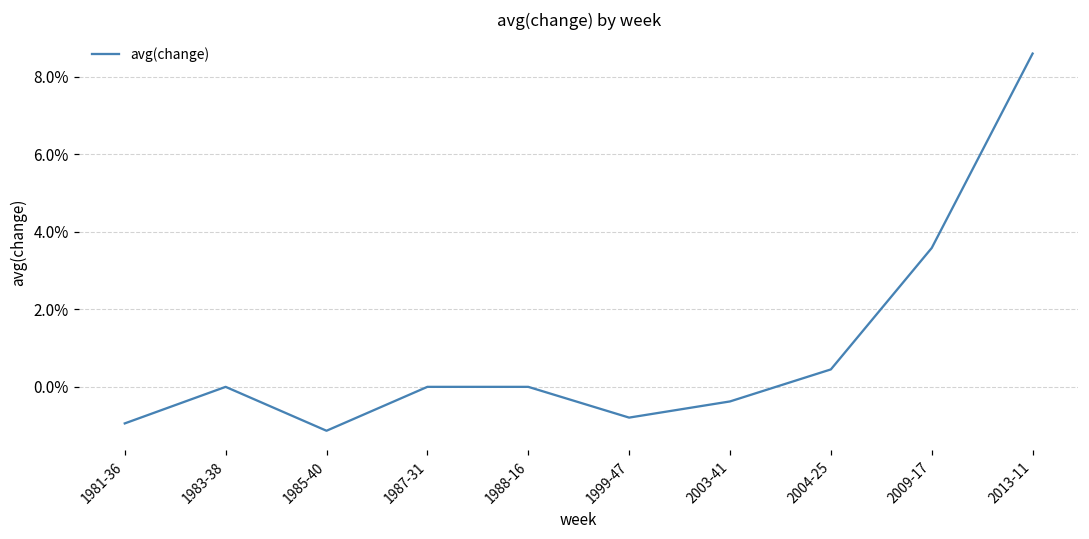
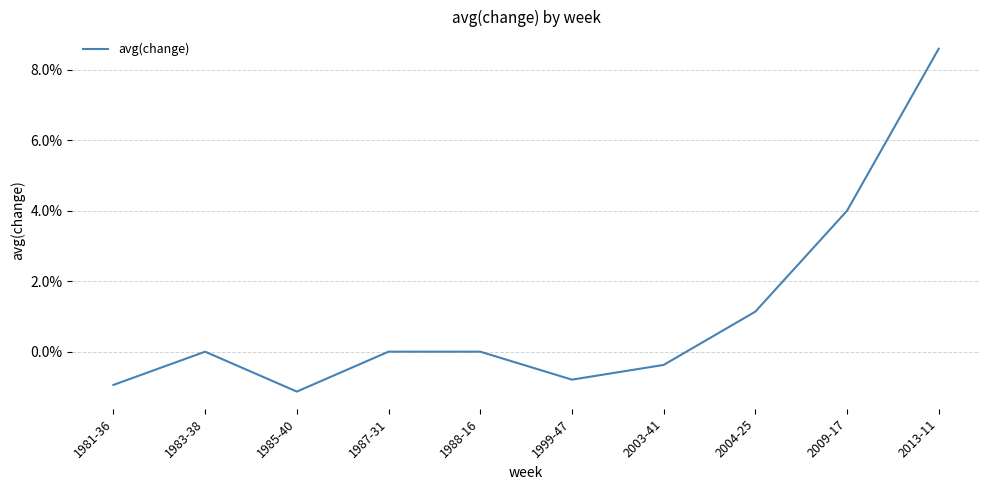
2004-25: 0.5% -> 1.1%
2009-17: 3.6% -> 4.0%
